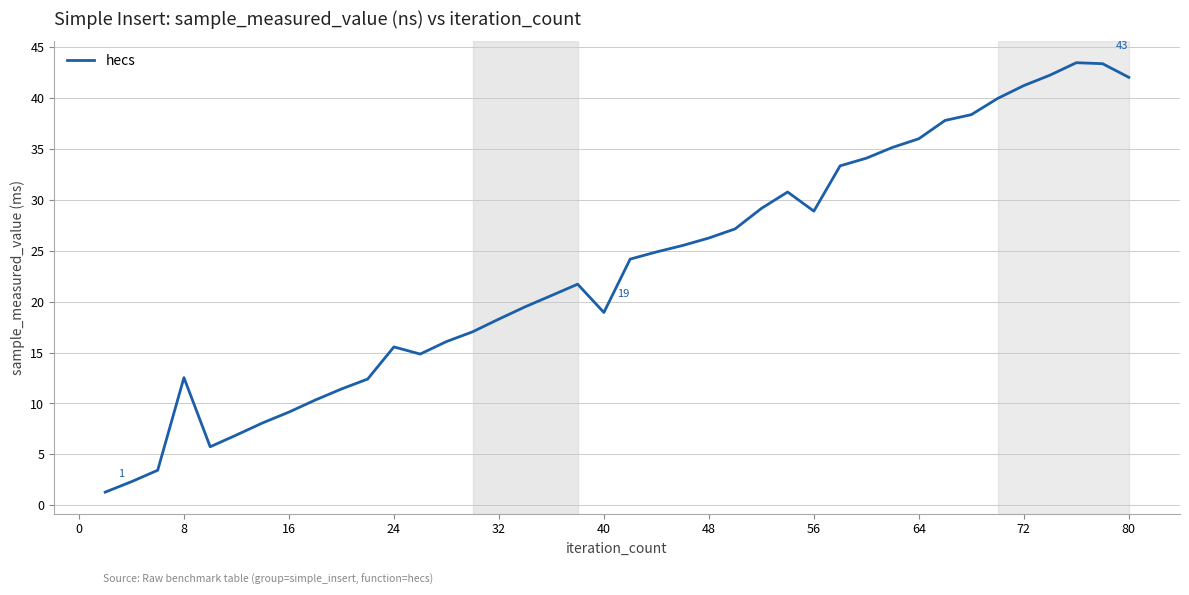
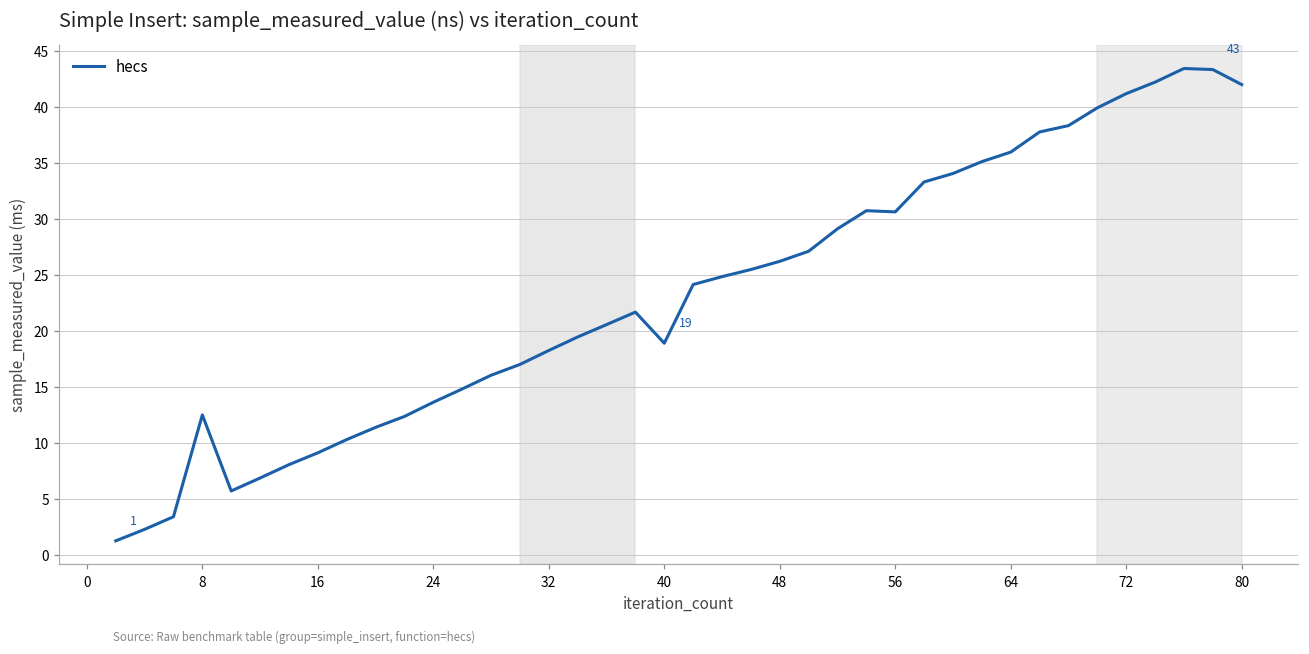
24: 15.6 -> 13.7
56: 28.9 -> 30.7
